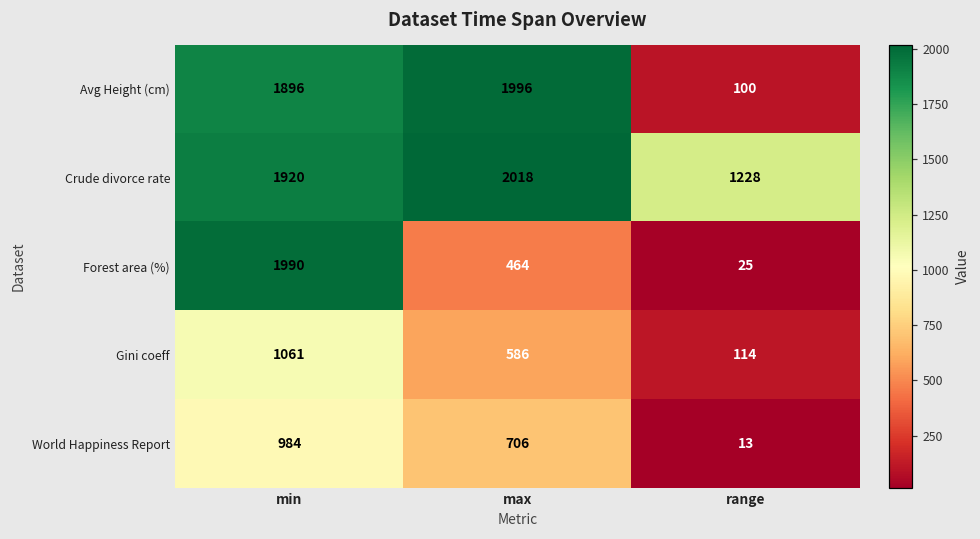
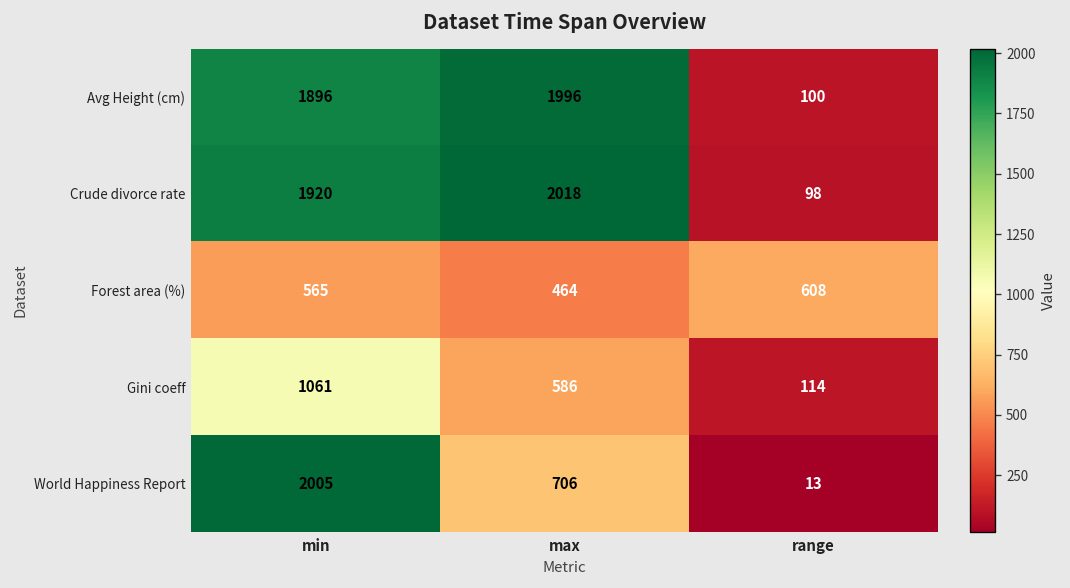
Crude divorce rate, range: 1228 -> 98
Forest area (%), min: 1990 -> 565
Forest area (%), range: 25 -> 608
World Happiness Report, min: 984 -> 2005
